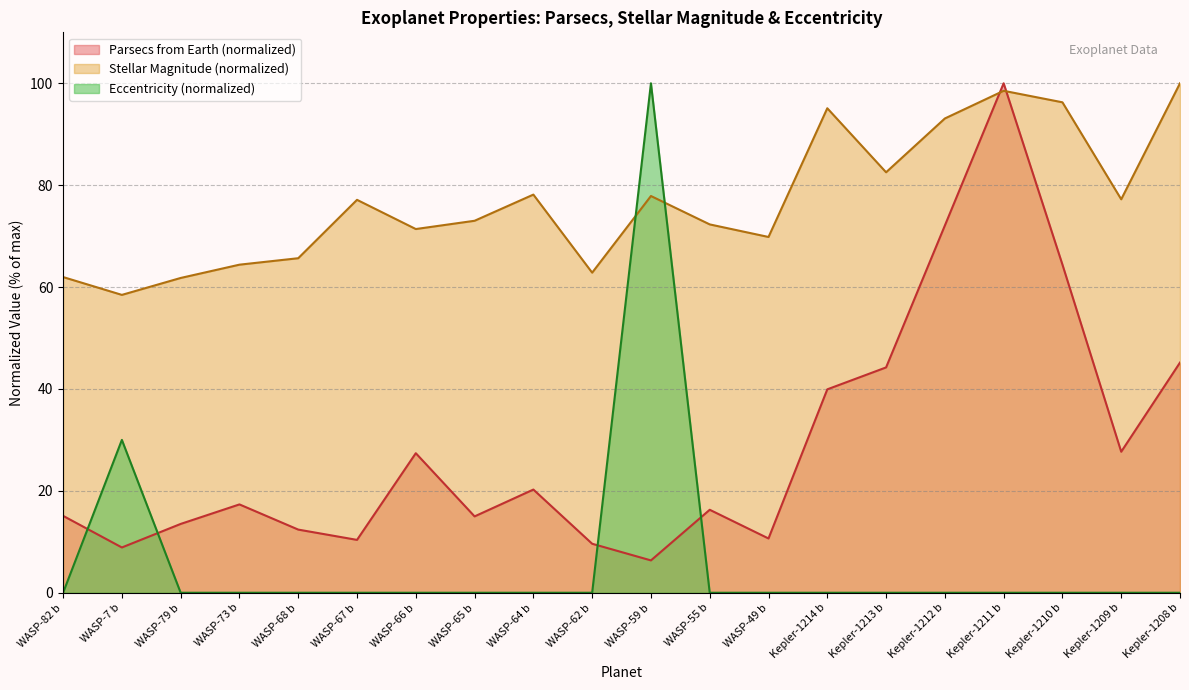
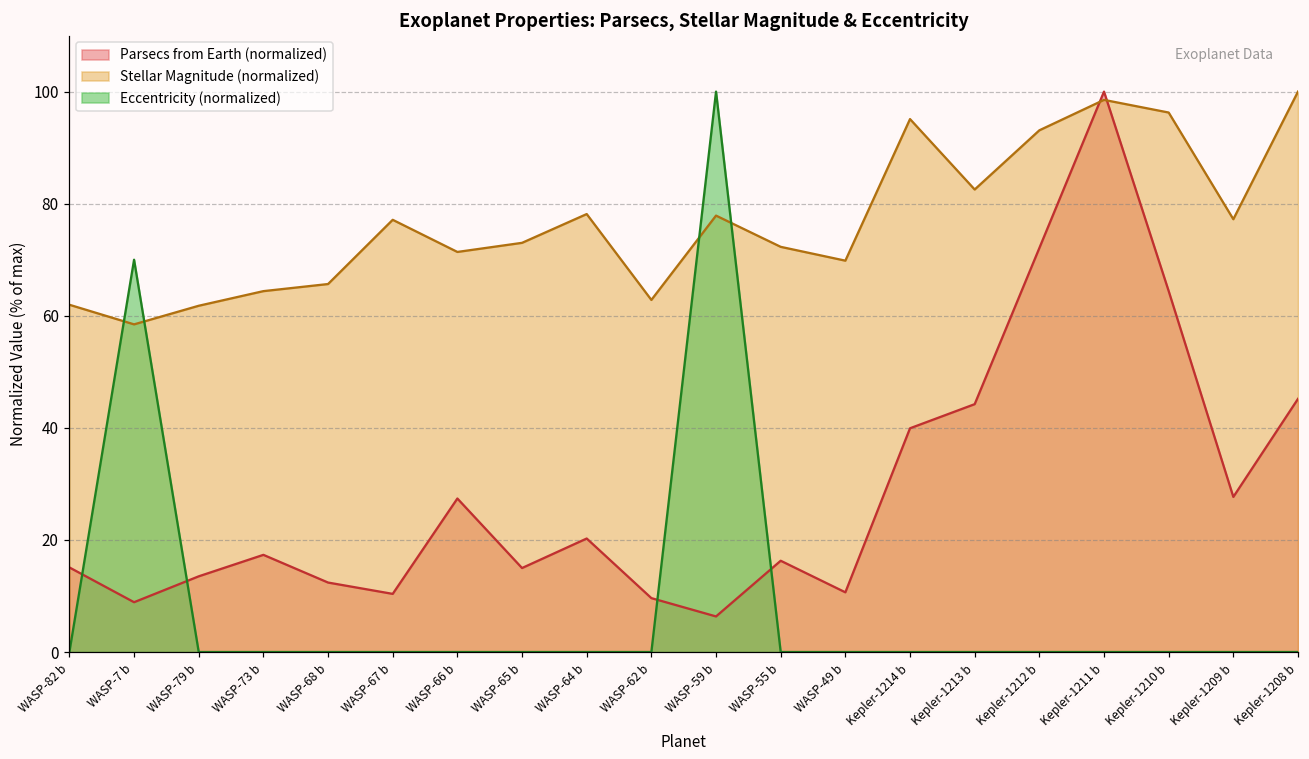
Eccentricity (normalized), WASP-7 b: 30 -> 70
